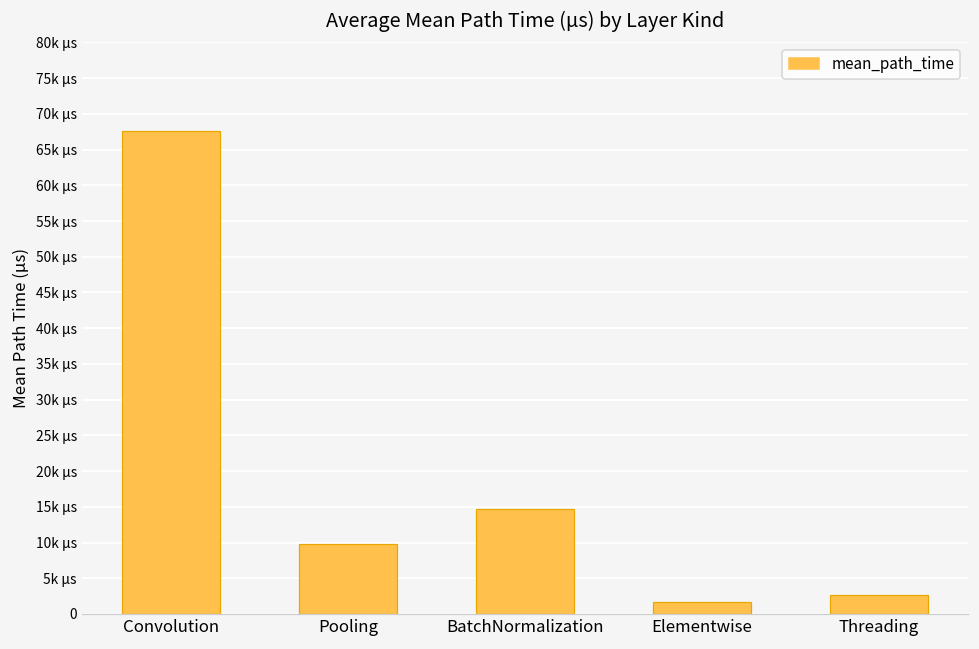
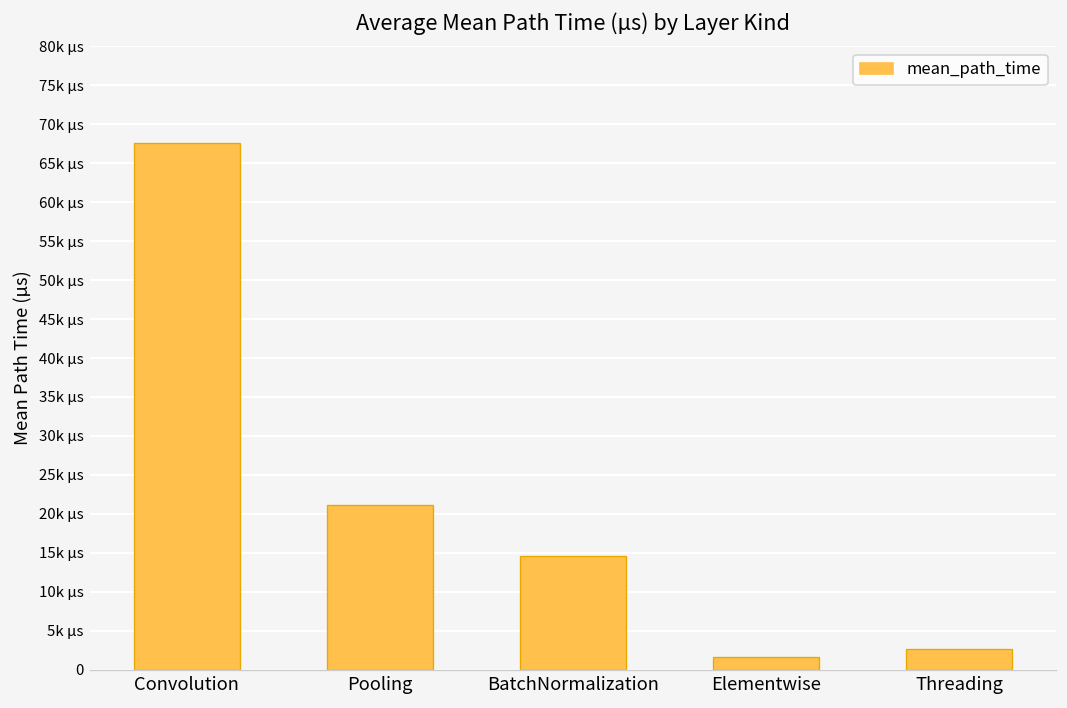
Pooling: 10k µs -> 21k µs
